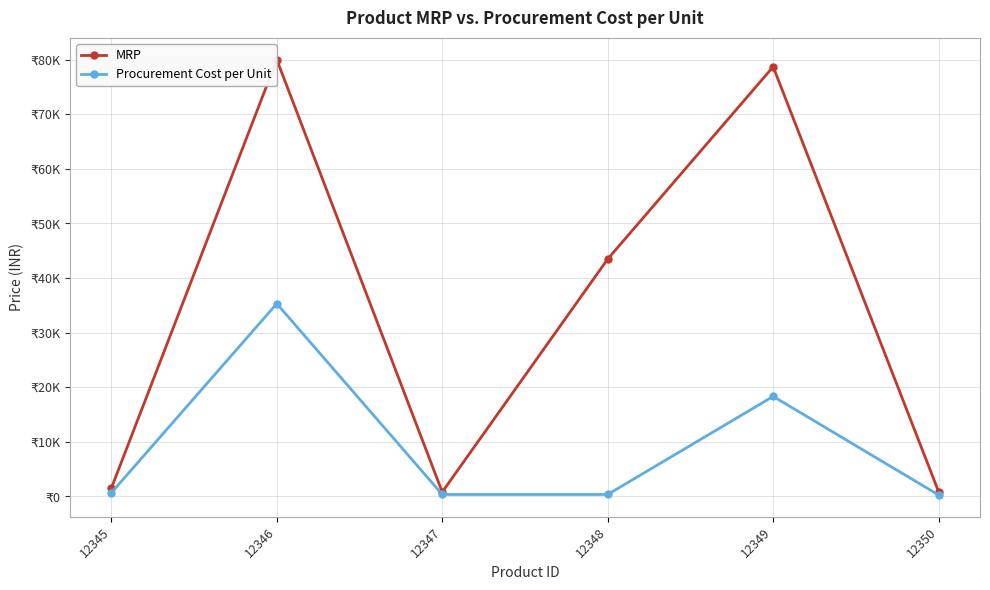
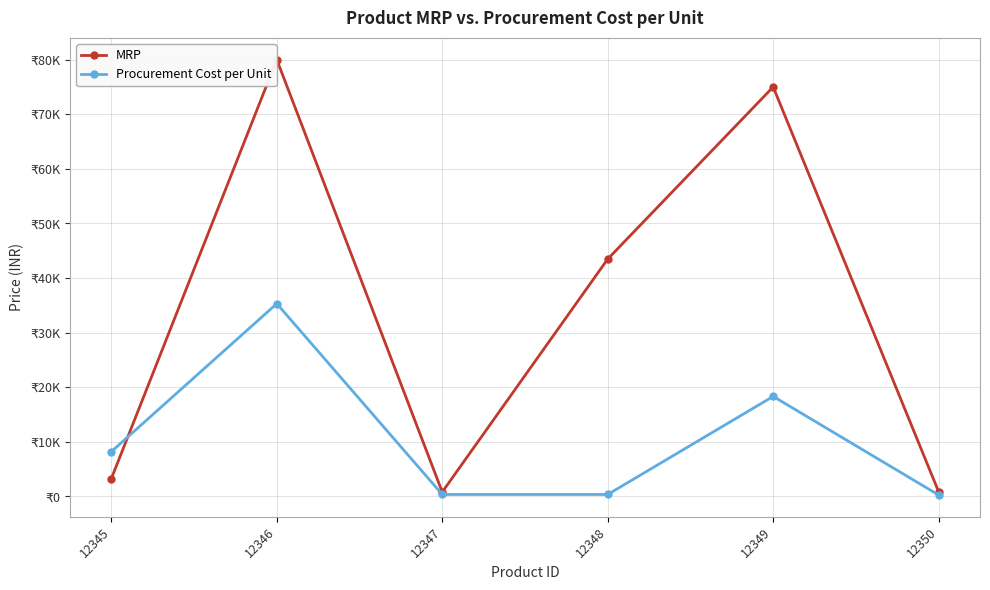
MRP, 12345: ₹2000 -> ₹3000
Procurement Cost per Unit, 12345: ₹1000 -> ₹8000
MRP, 12349: ₹79000 -> ₹75000
